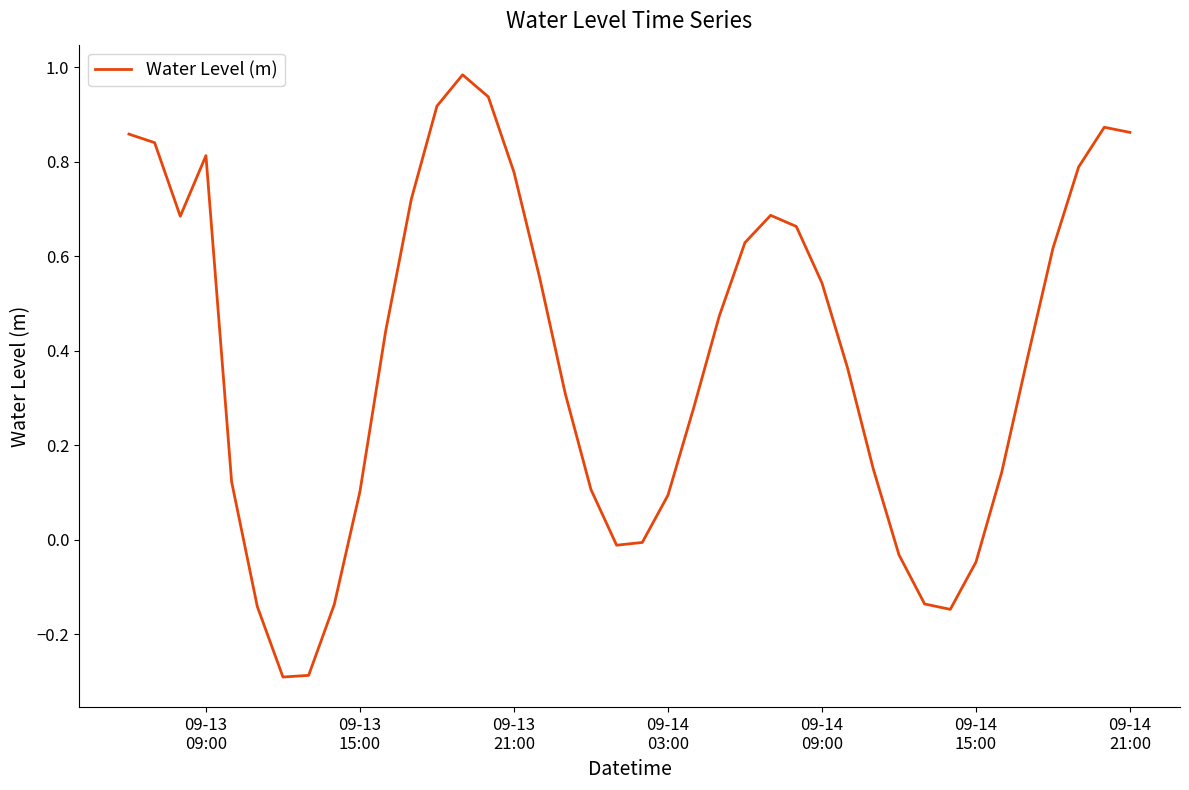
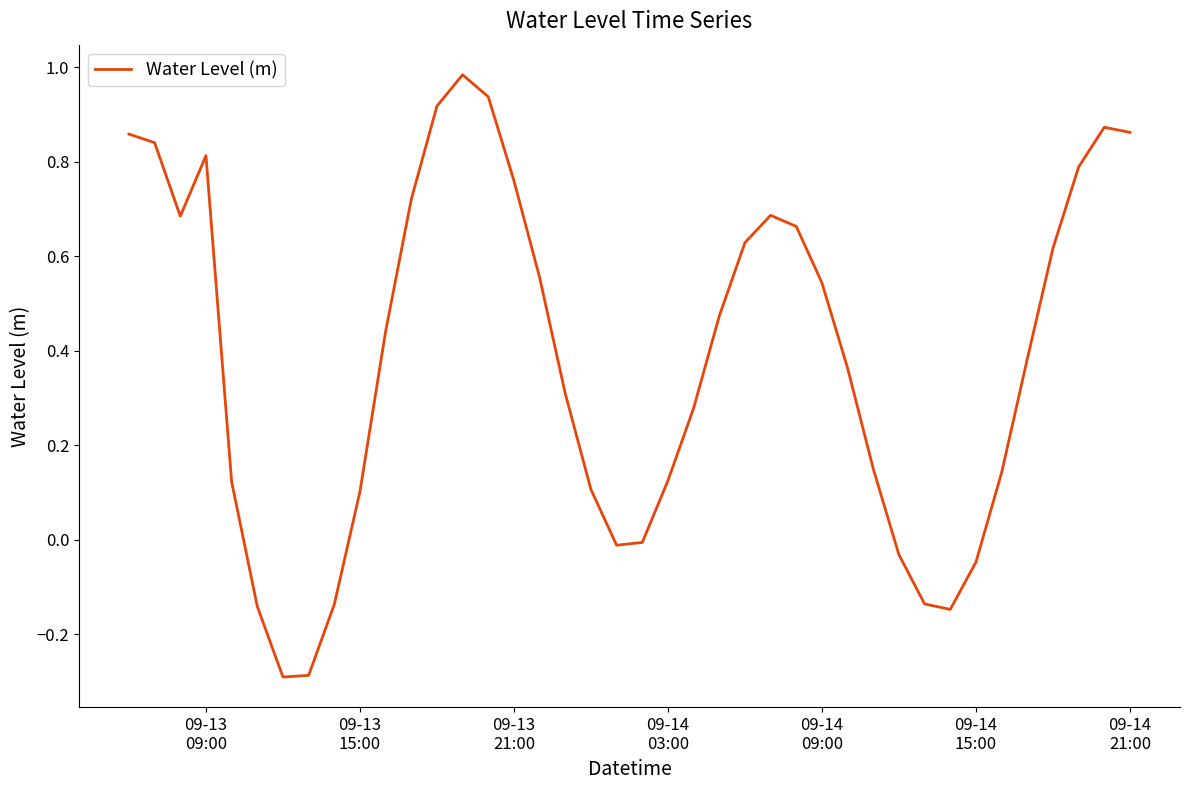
09-13 21:00: 0.78 -> 0.76
09-14 03:00: 0.09 -> 0.13
